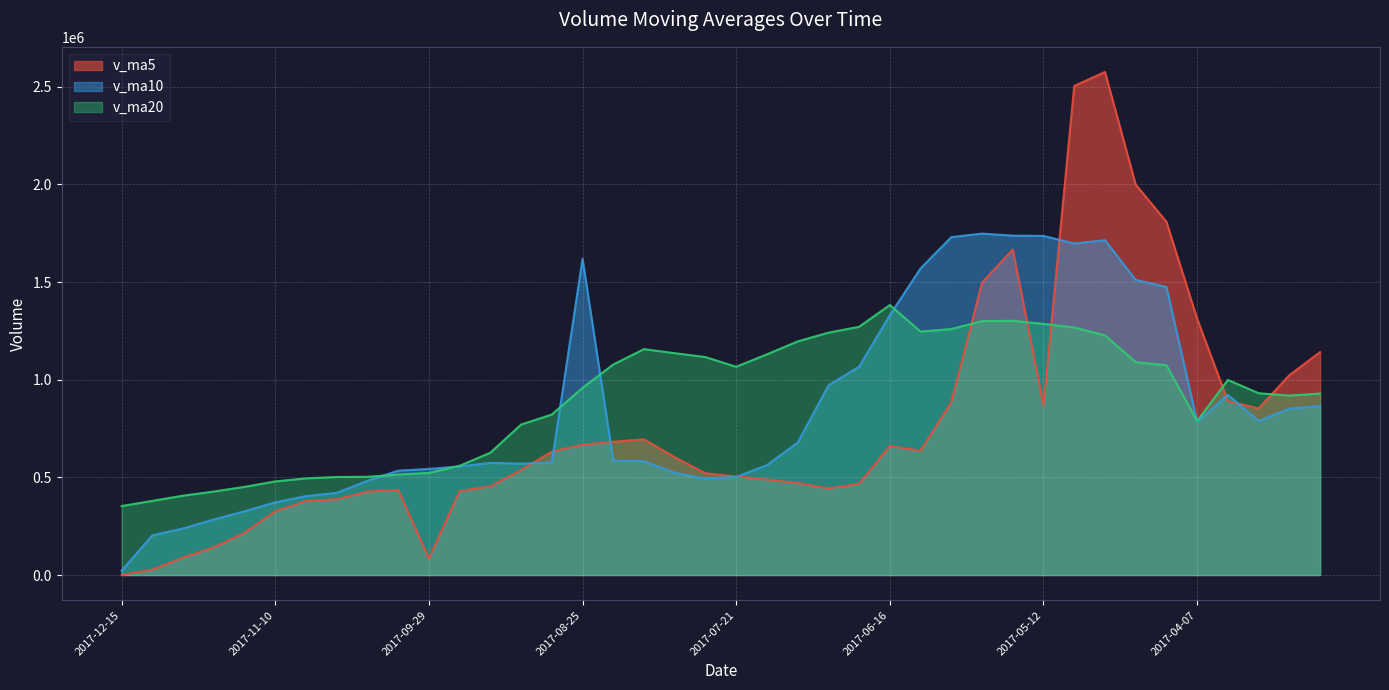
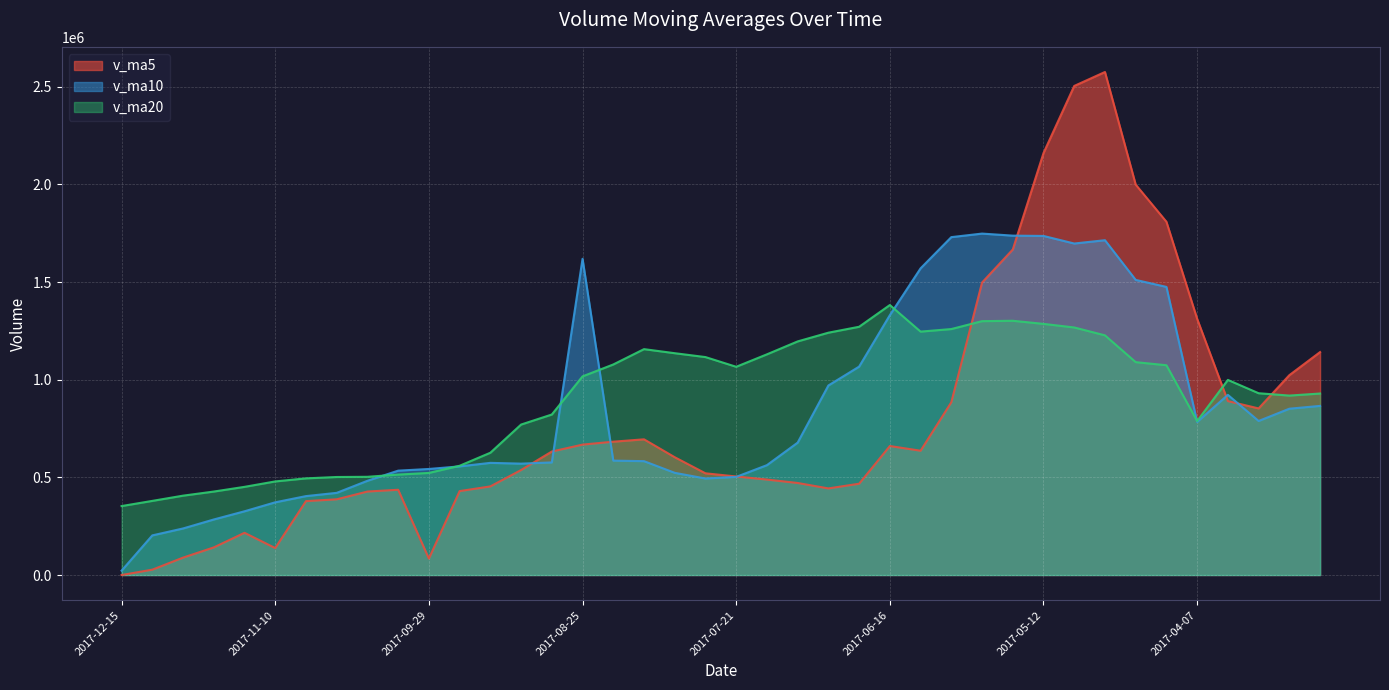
v_ma5, 2017-11-10: 330000 -> 140000
v_ma20, 2017-08-25: 960000 -> 1020000
v_ma5, 2017-05-12: 870000 -> 2160000
